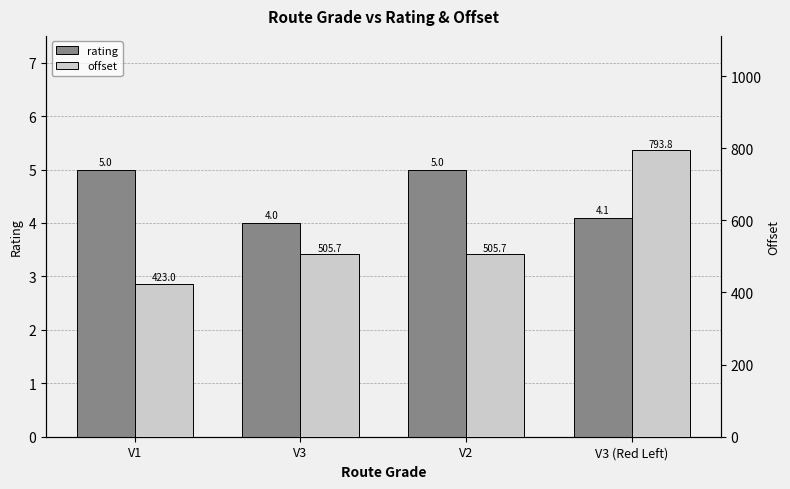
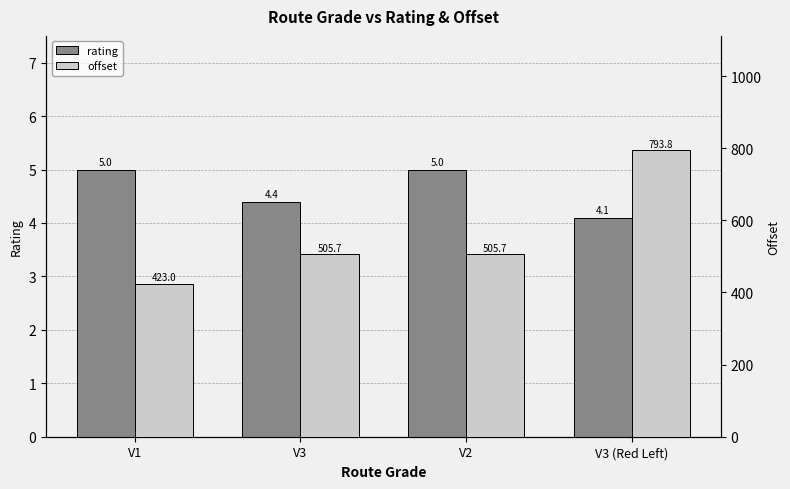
rating, V3: 4.0 -> 4.4
